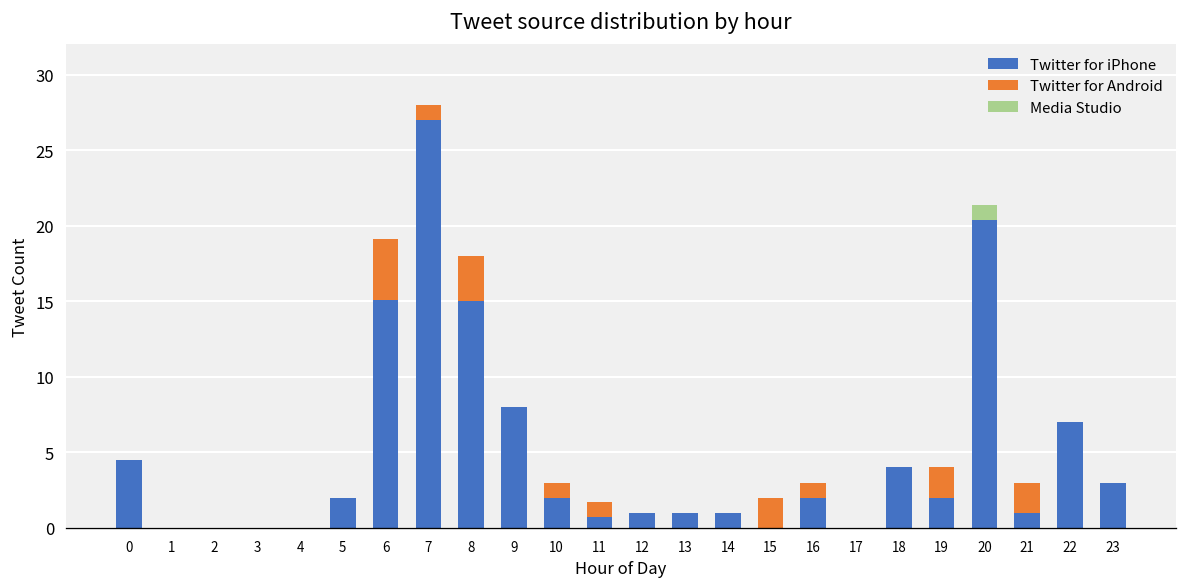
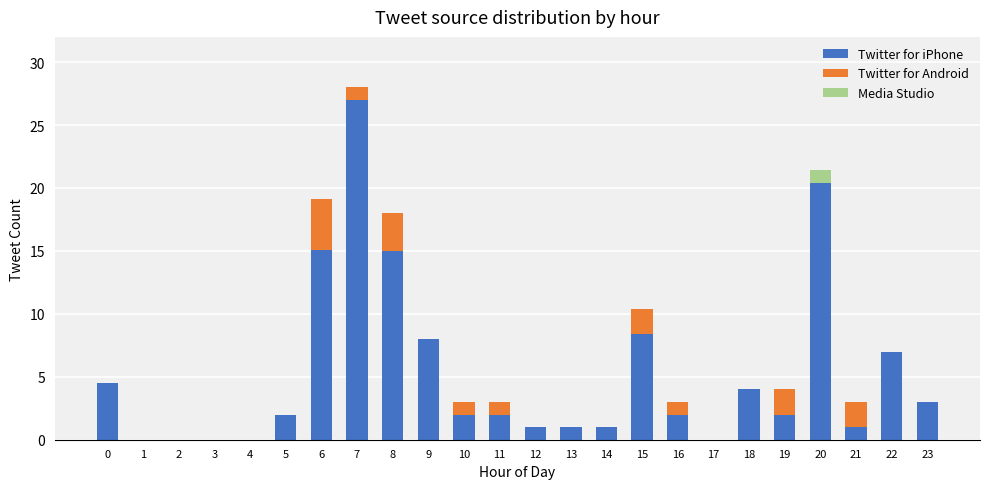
Twitter for iPhone, 11: 0.7 -> 2.0
Twitter for iPhone, 15: 0.0 -> 8.4
